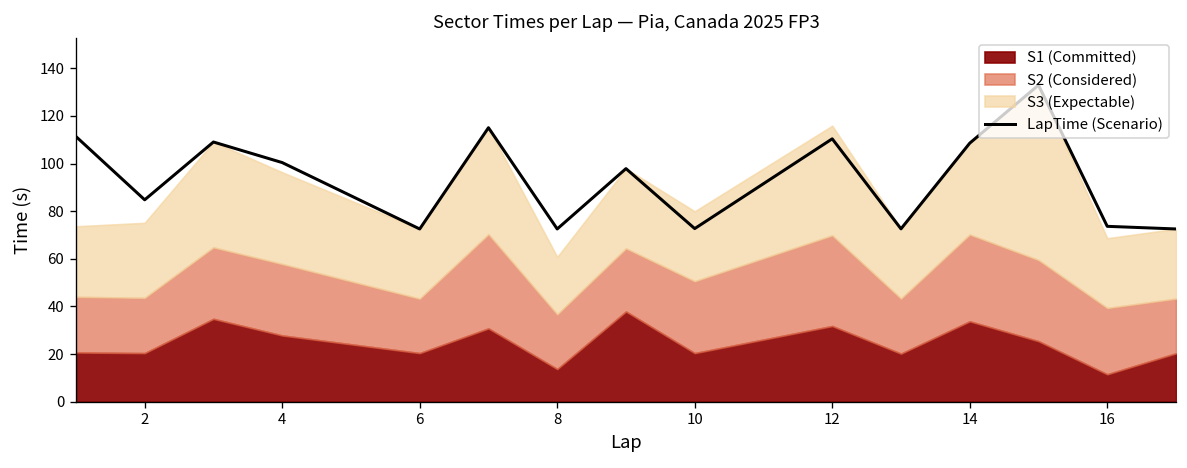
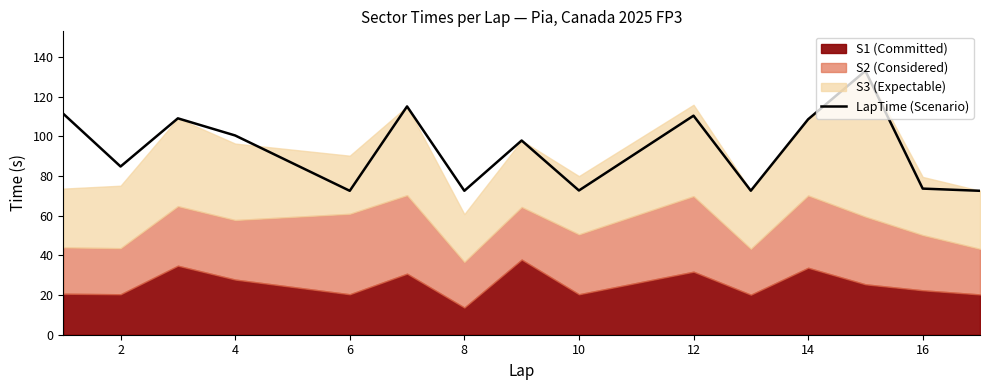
S2 (Considered), 6: 23 -> 41
S1 (Committed), 16: 12 -> 22
